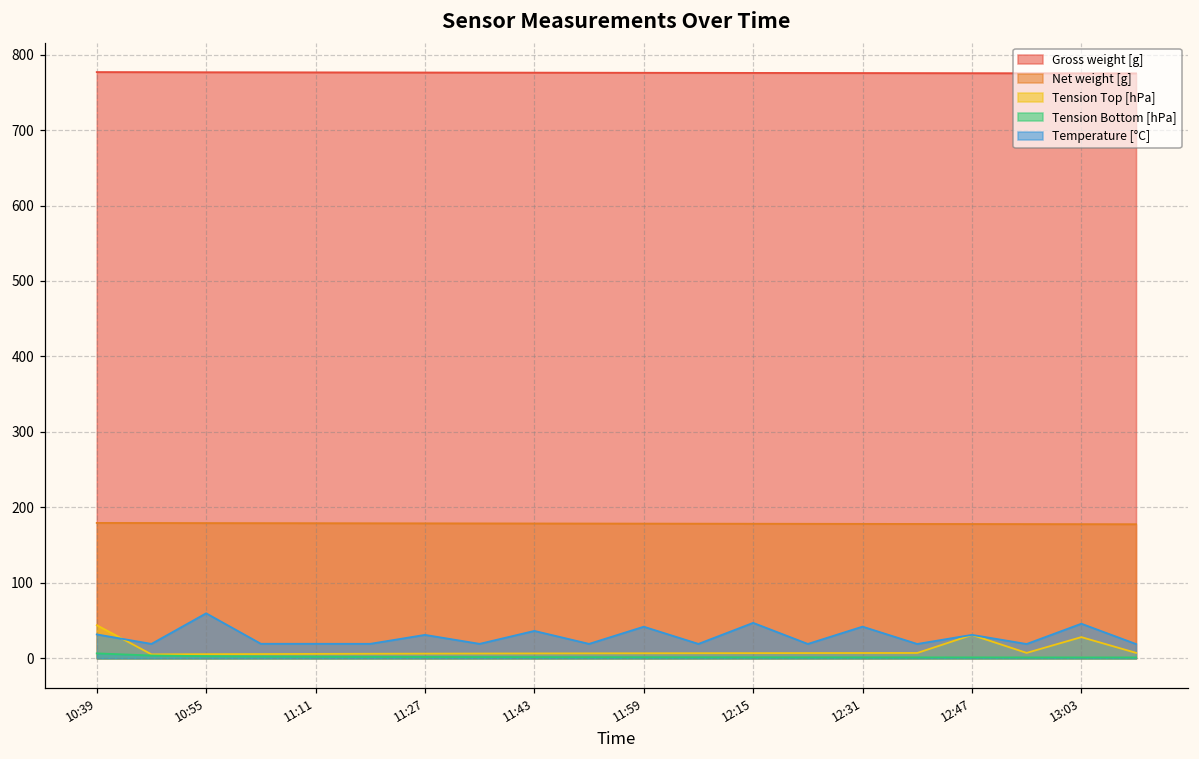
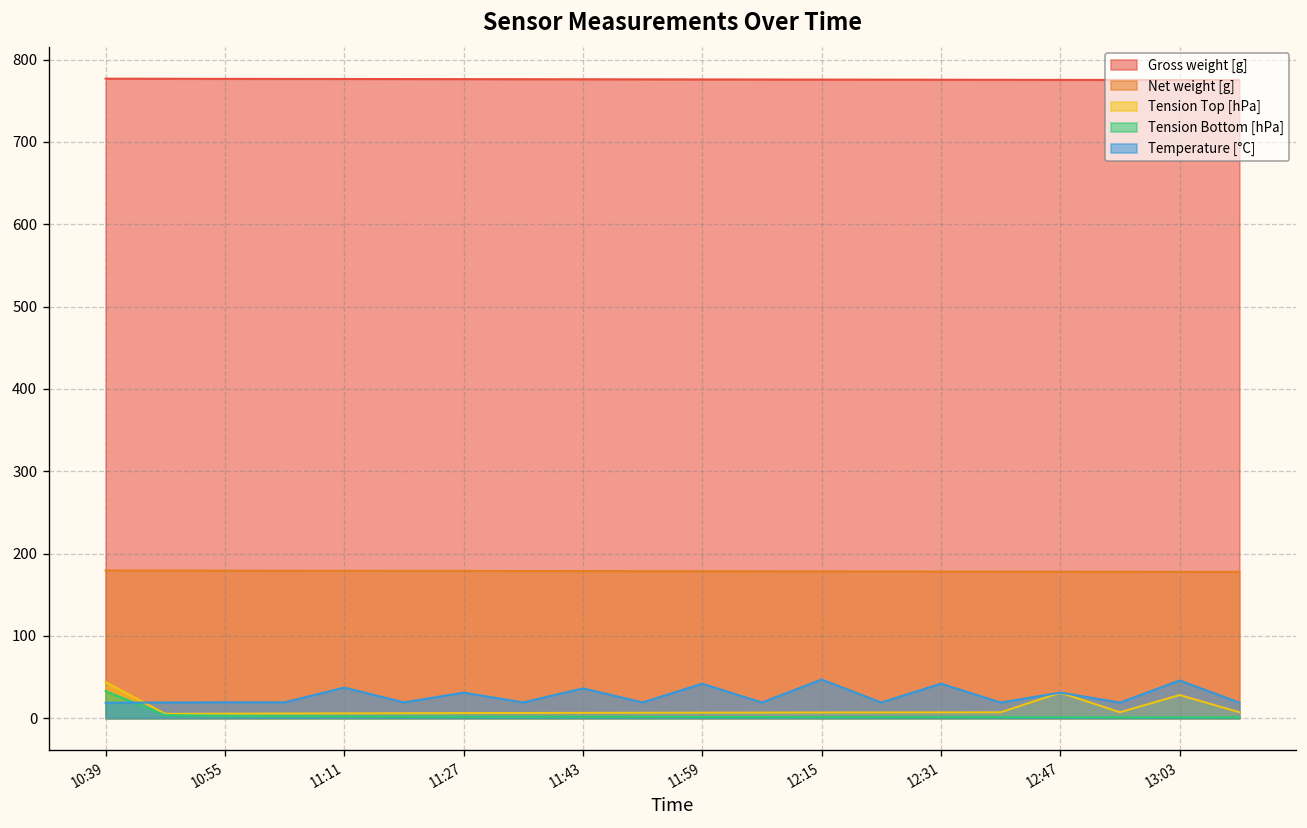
Tension Bottom [hPa], 10:39: 10 -> 30
Temperature [°C], 10:39: 30 -> 20
Temperature [°C], 10:55: 60 -> 20
Temperature [°C], 11:11: 20 -> 40
